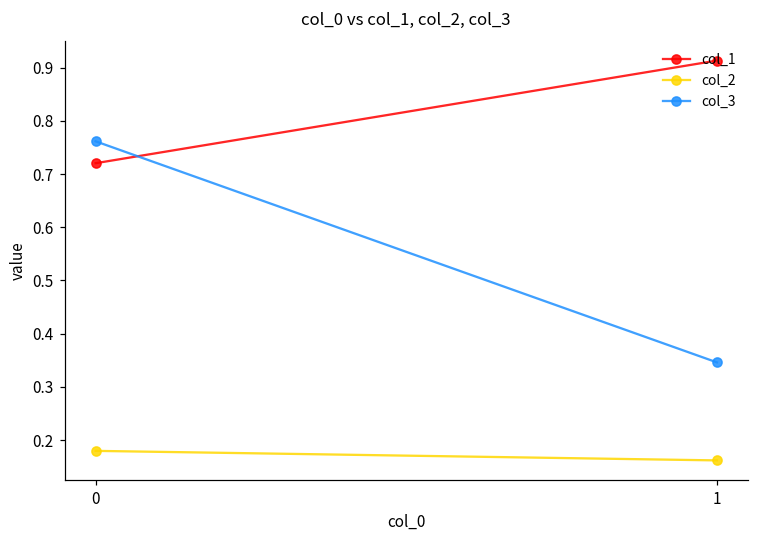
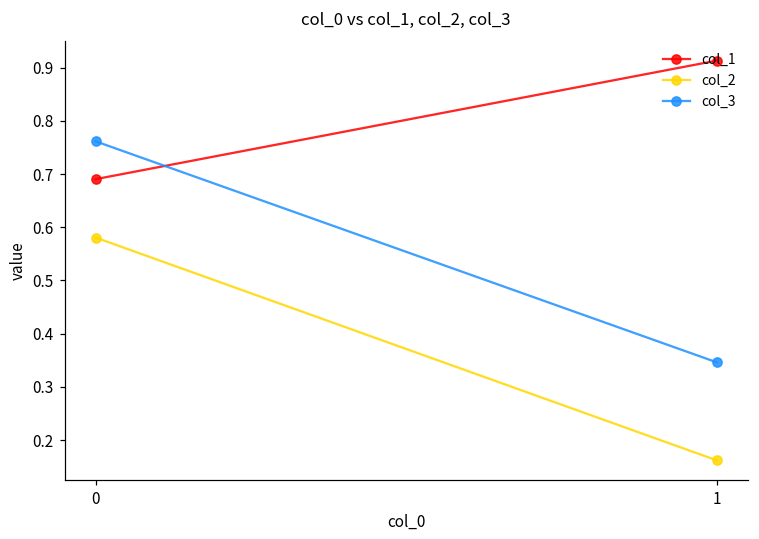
col_1, 0: 0.72 -> 0.69
col_2, 0: 0.18 -> 0.58
